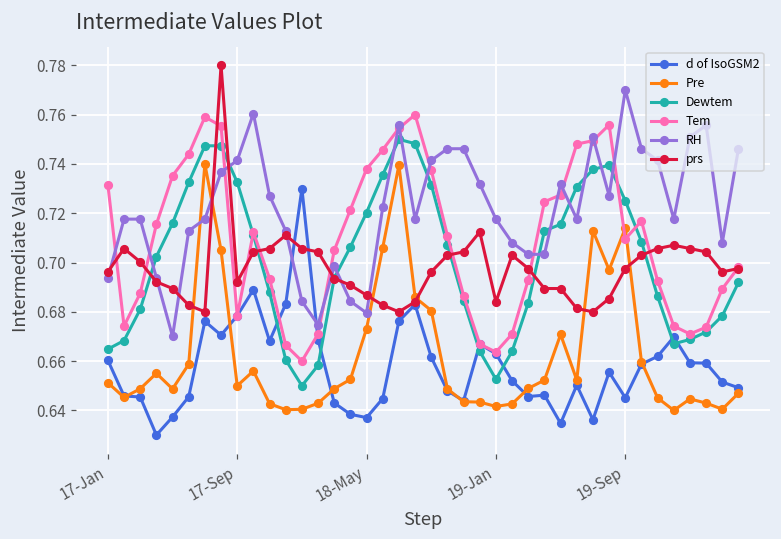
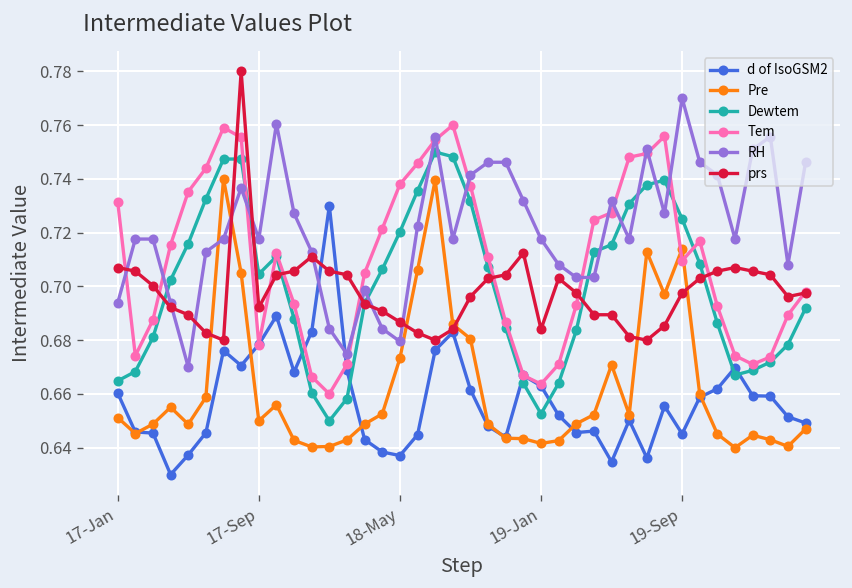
prs, 17-Jan: 0.696 -> 0.707
Dewtem, 17-Sep: 0.733 -> 0.705
RH, 17-Sep: 0.741 -> 0.718
